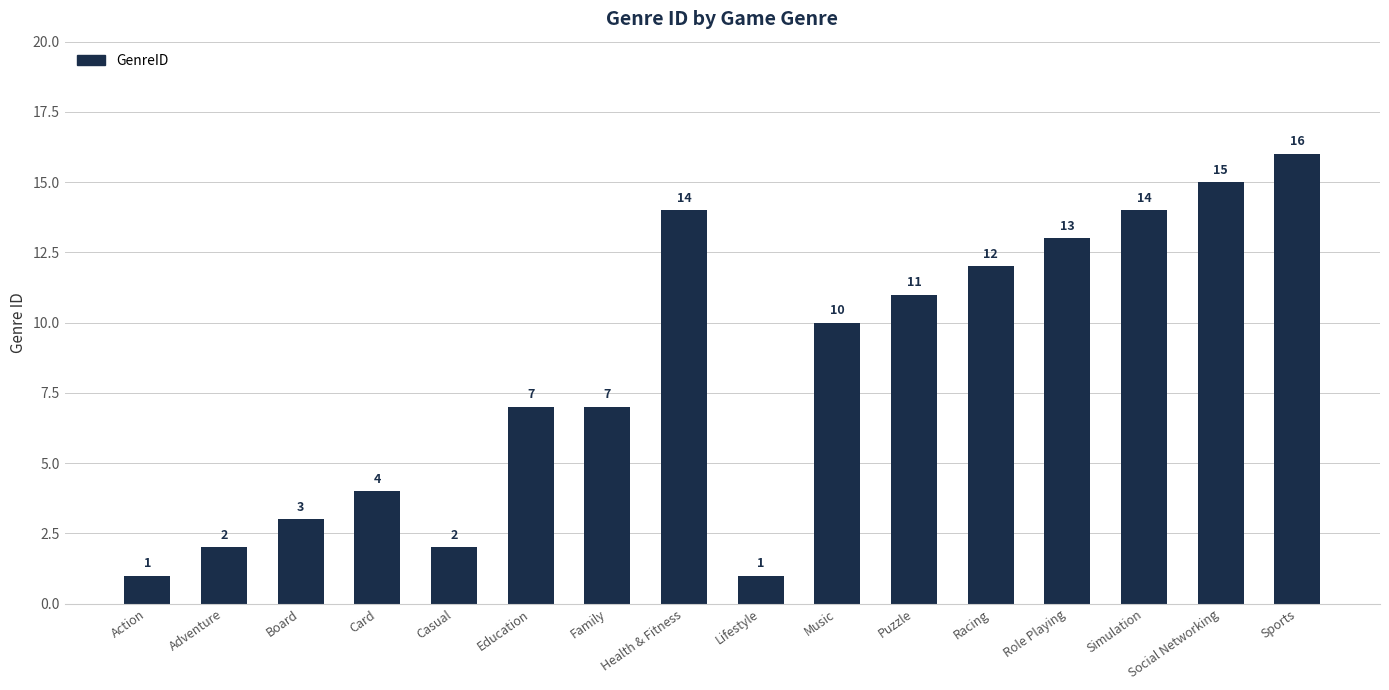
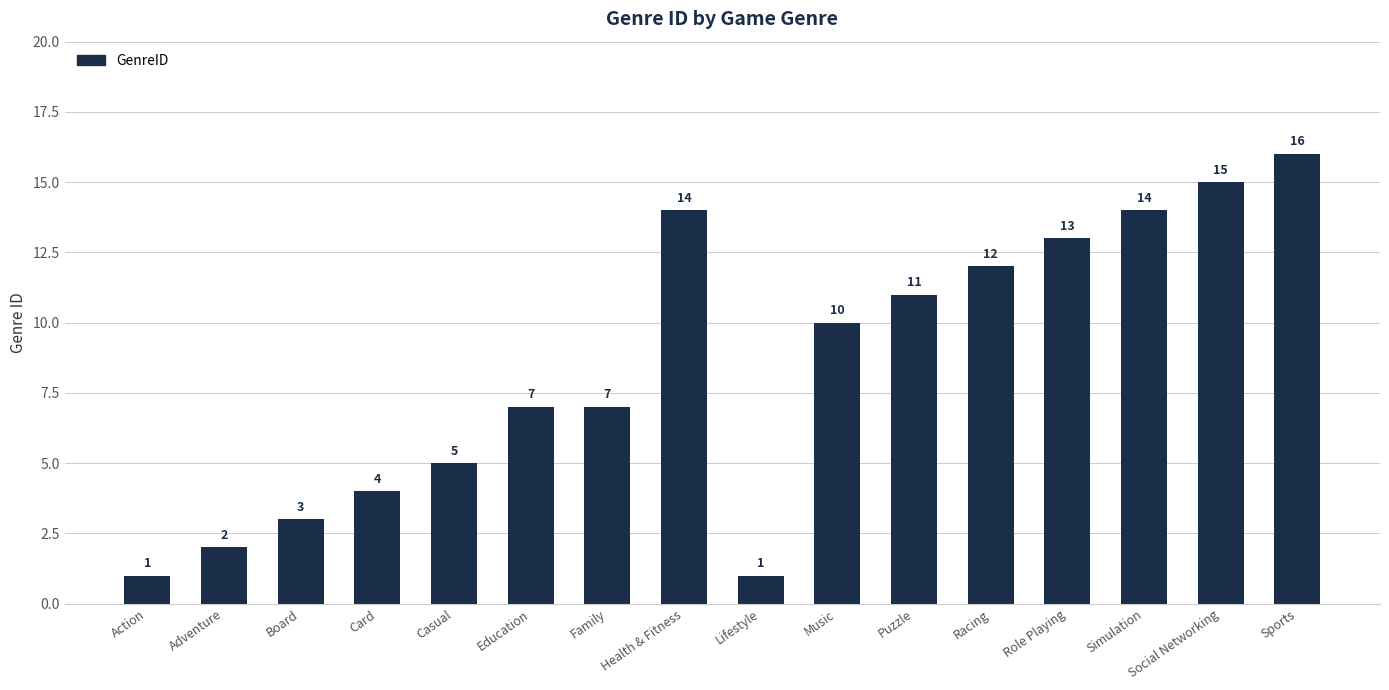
Casual: 2 -> 5
